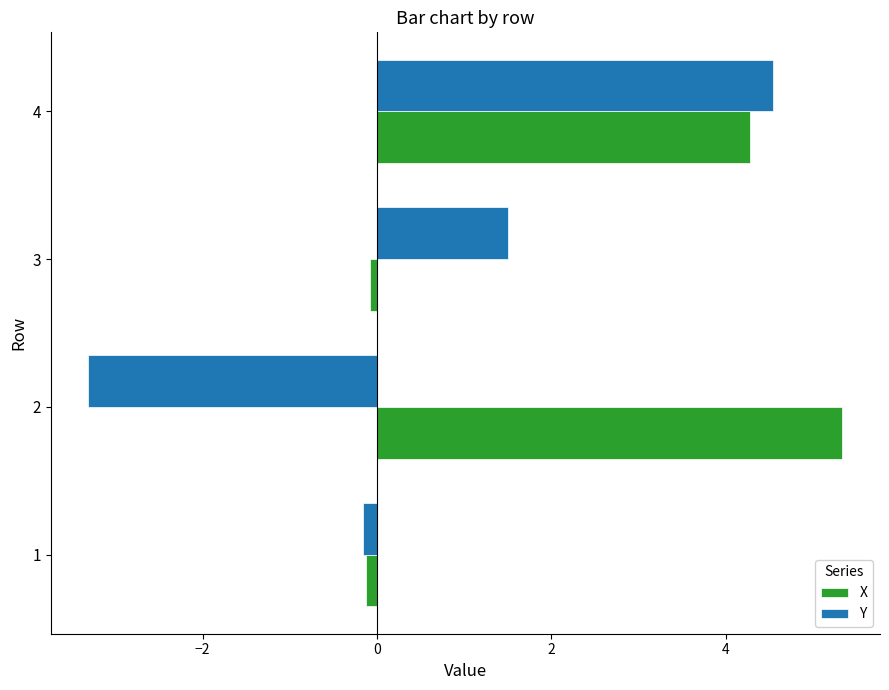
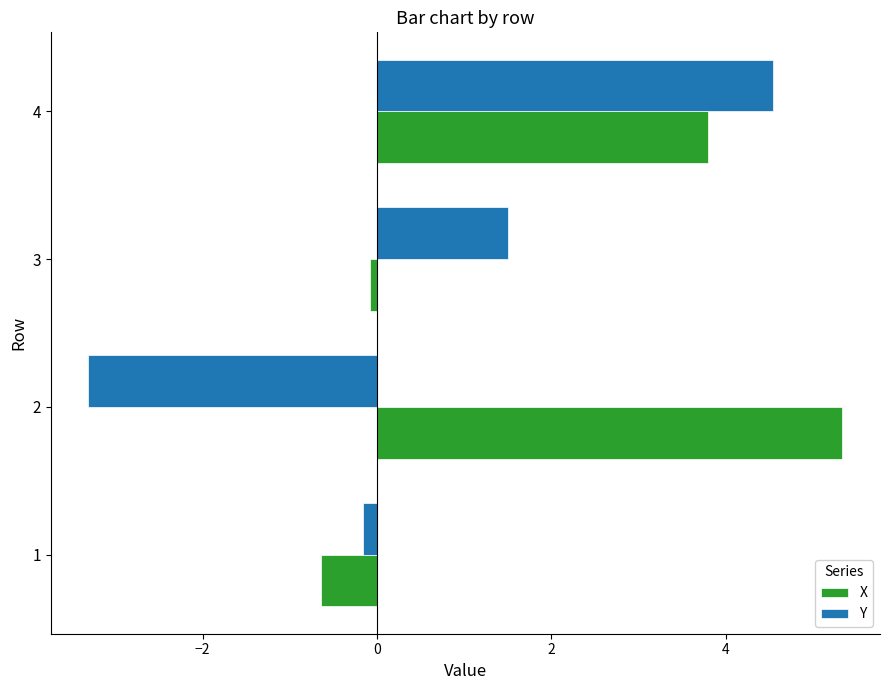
X, 4: 4.3 -> 3.8
X, 1: -0.1 -> -0.6
